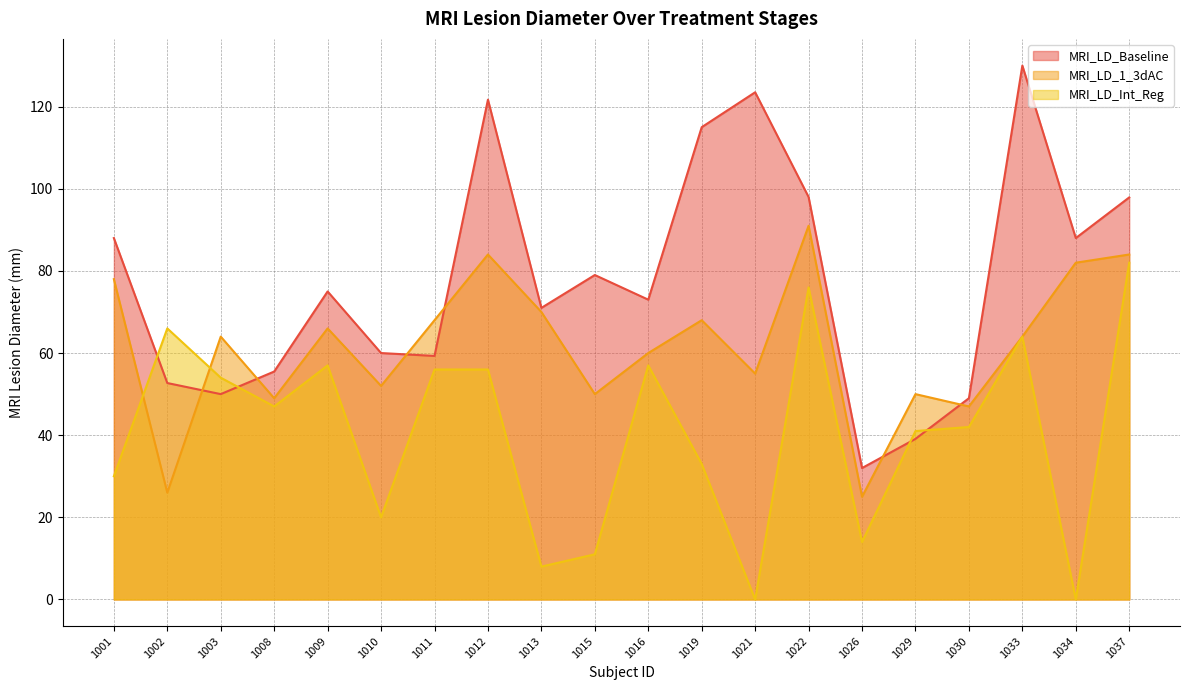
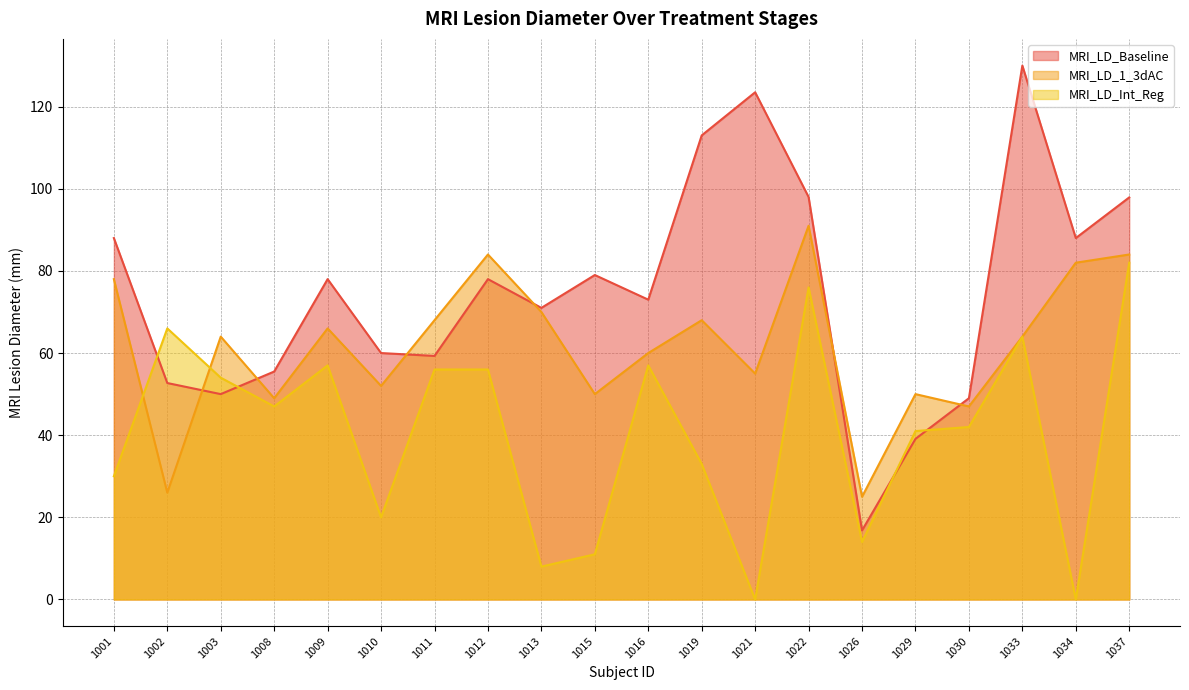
MRI_LD_Baseline, 1009: 75 -> 78
MRI_LD_Baseline, 1012: 122 -> 78
MRI_LD_Baseline, 1019: 115 -> 113
MRI_LD_Baseline, 1026: 32 -> 17
